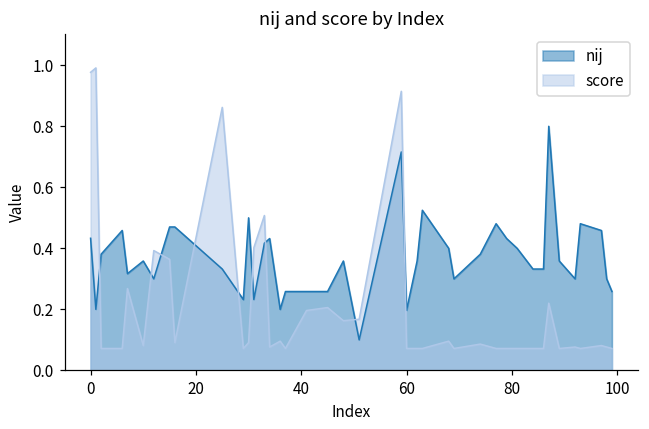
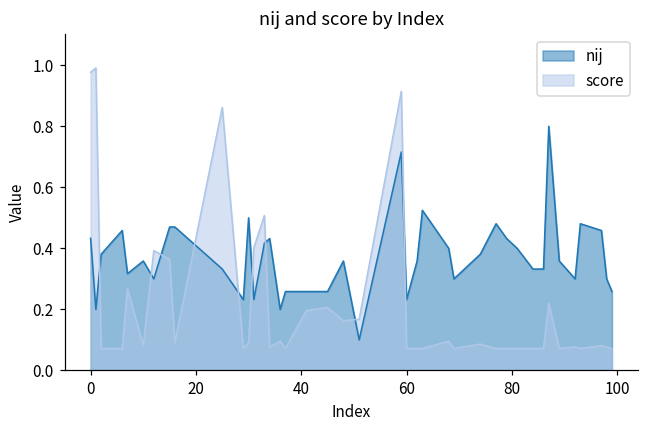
nij, 60: 0.20 -> 0.23
